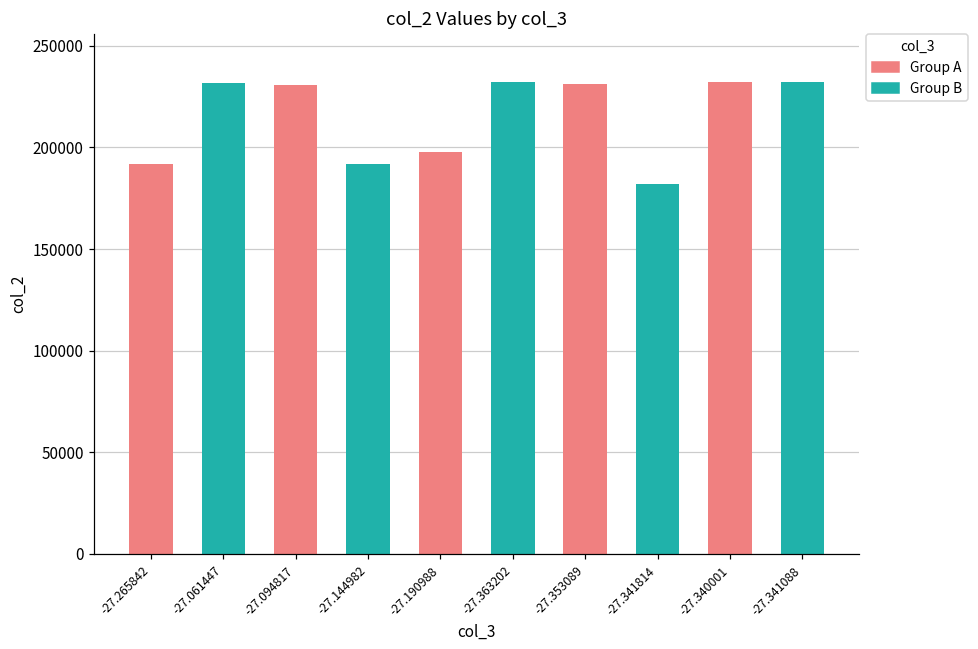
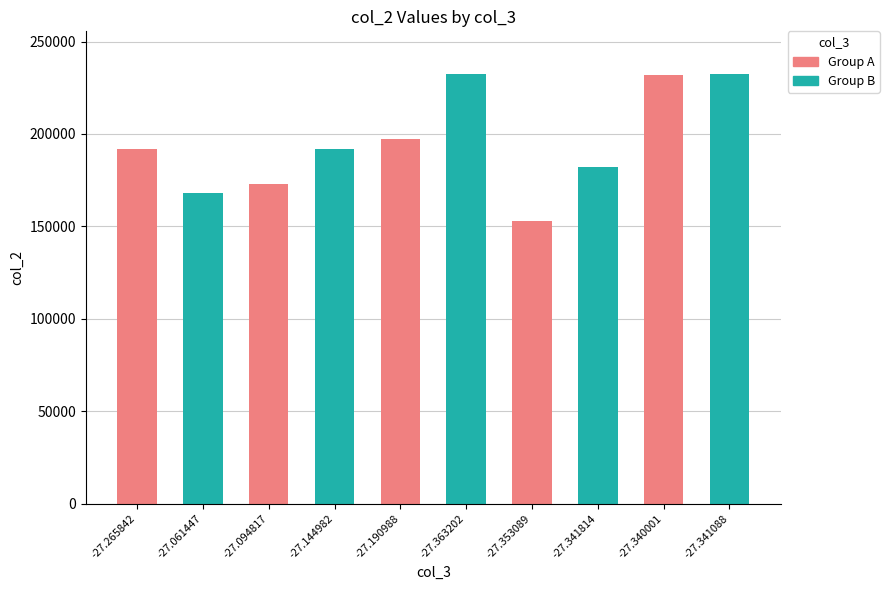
-27.061447: 231000 -> 168000
-27.094817: 231000 -> 173000
-27.353089: 231000 -> 153000
